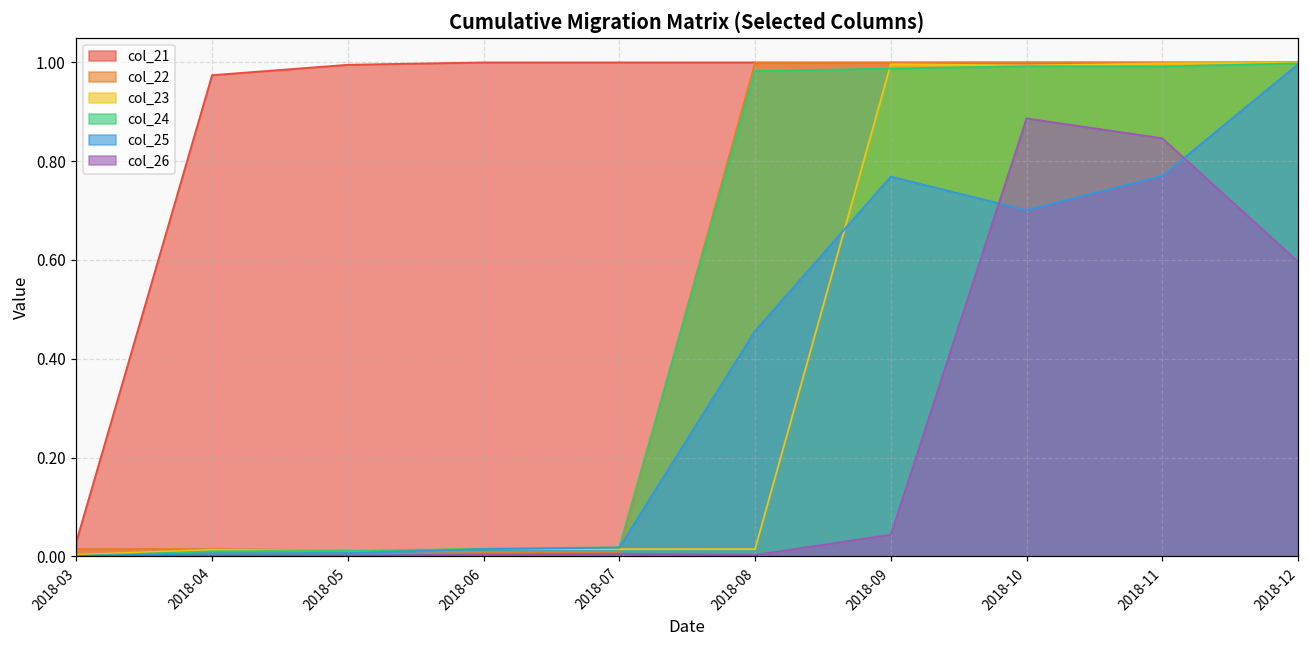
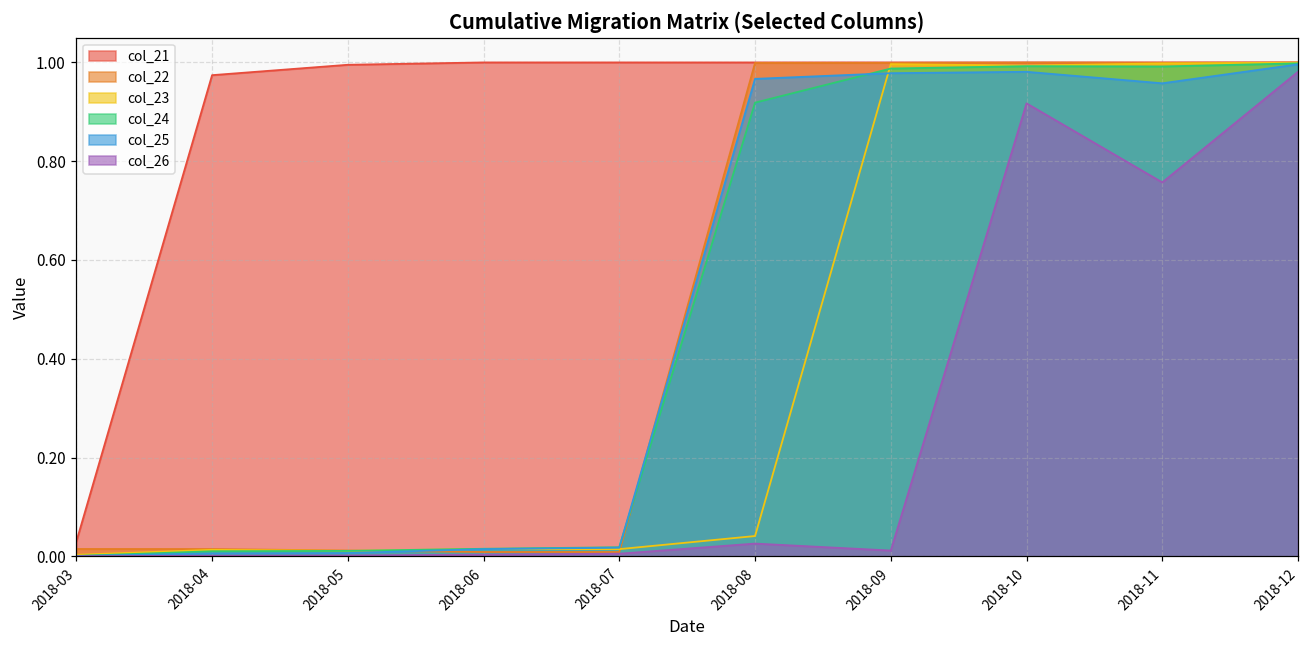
col_23, 2018-08: 0.01 -> 0.04
col_24, 2018-08: 0.98 -> 0.92
col_25, 2018-08: 0.46 -> 0.97
col_26, 2018-08: 0.00 -> 0.03
col_25, 2018-09: 0.77 -> 0.98
col_26, 2018-09: 0.04 -> 0.01
col_25, 2018-10: 0.70 -> 0.98
col_26, 2018-10: 0.89 -> 0.92
col_25, 2018-11: 0.77 -> 0.96
col_26, 2018-11: 0.85 -> 0.76
col_26, 2018-12: 0.60 -> 0.98
